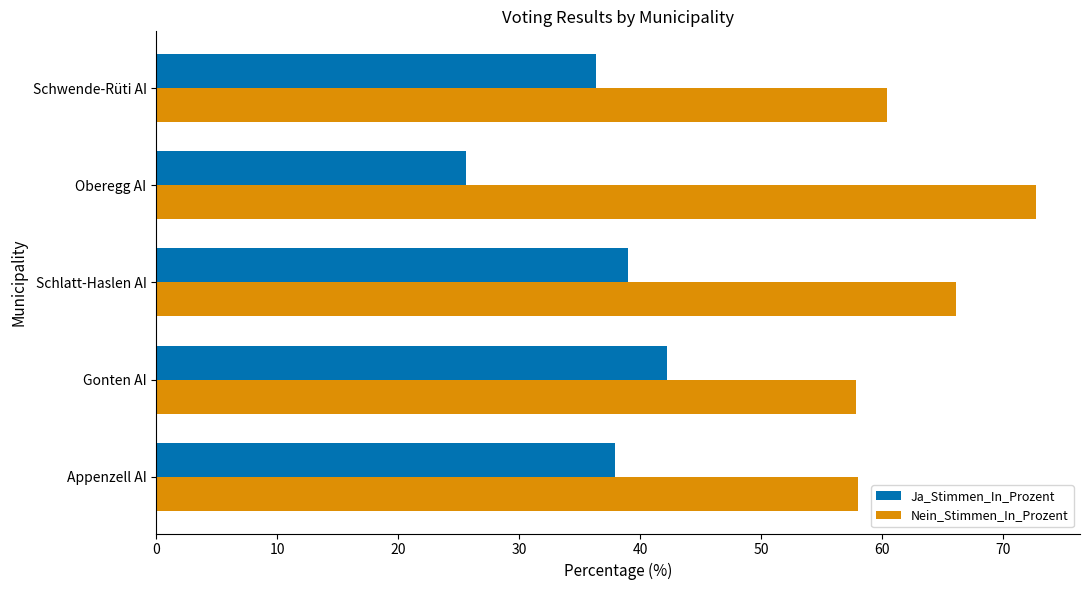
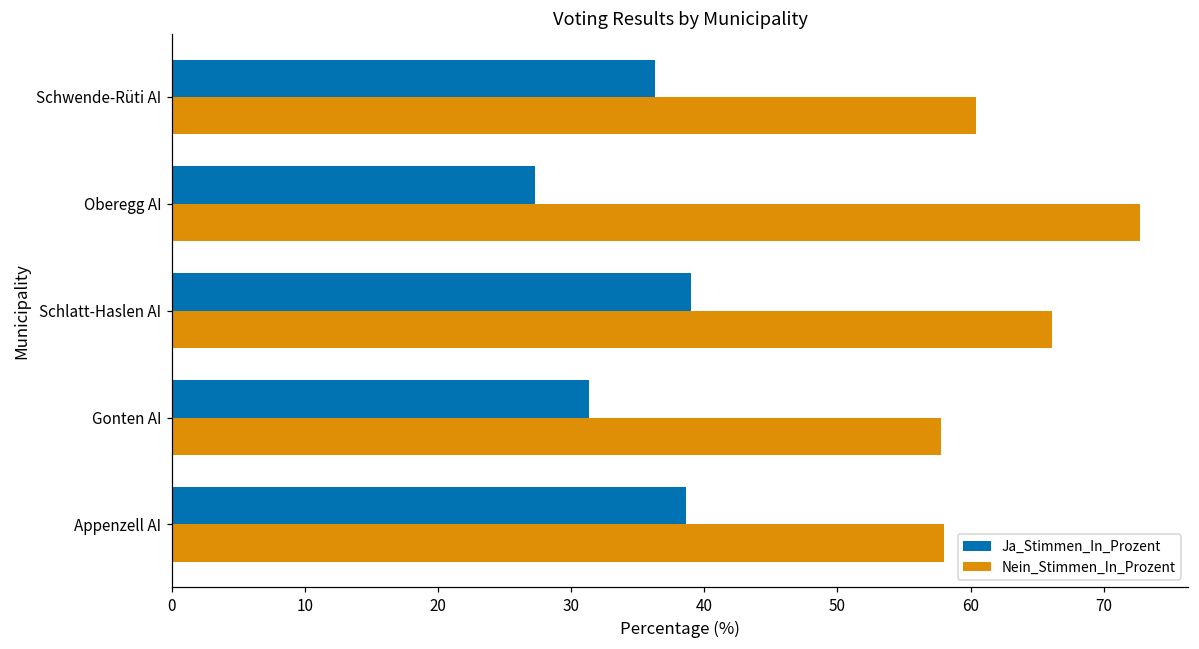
Ja_Stimmen_In_Prozent, Oberegg AI: 25.6 -> 27.3
Ja_Stimmen_In_Prozent, Gonten AI: 42.2 -> 31.3
Ja_Stimmen_In_Prozent, Appenzell AI: 37.9 -> 38.6
